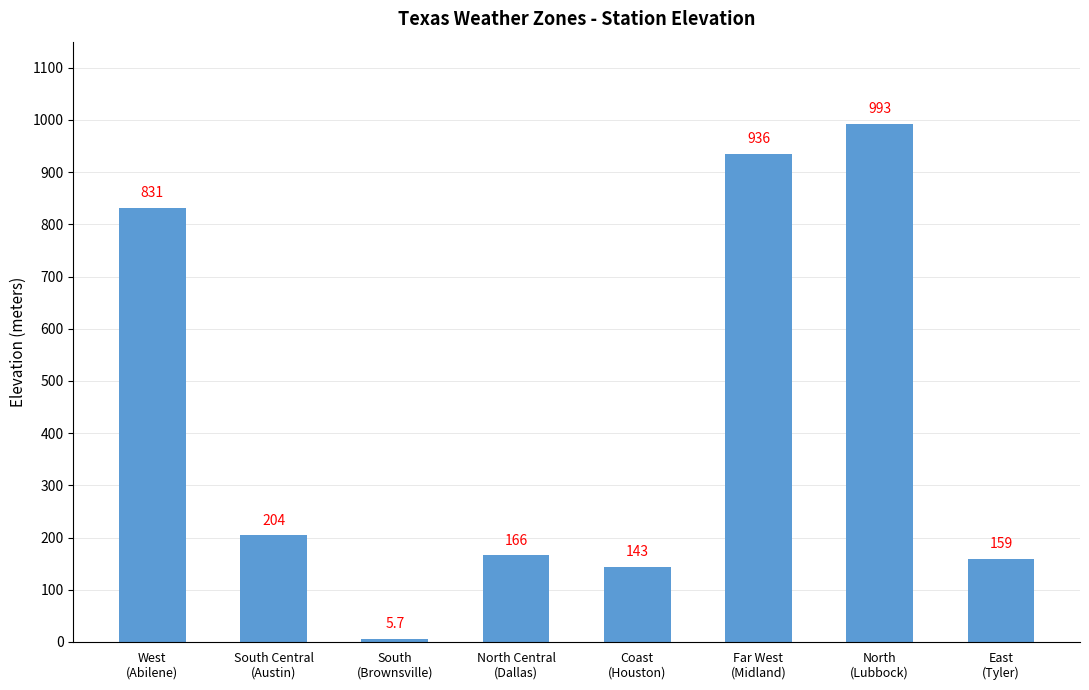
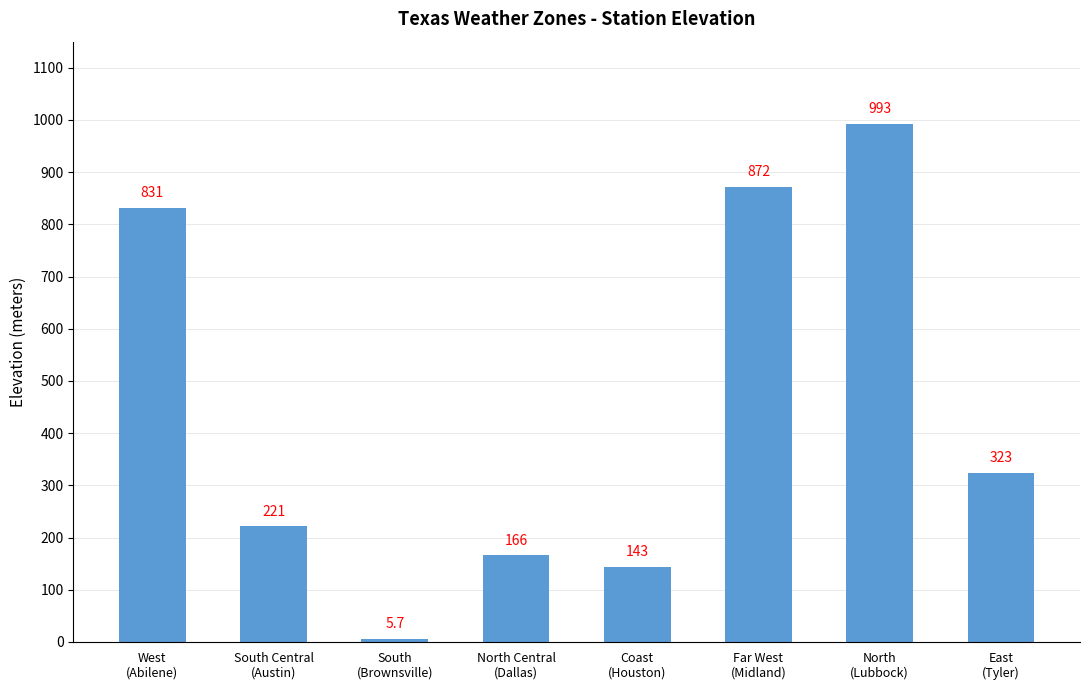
South Central (Austin): 204 -> 221
Far West (Midland): 936 -> 872
East (Tyler): 159 -> 323
